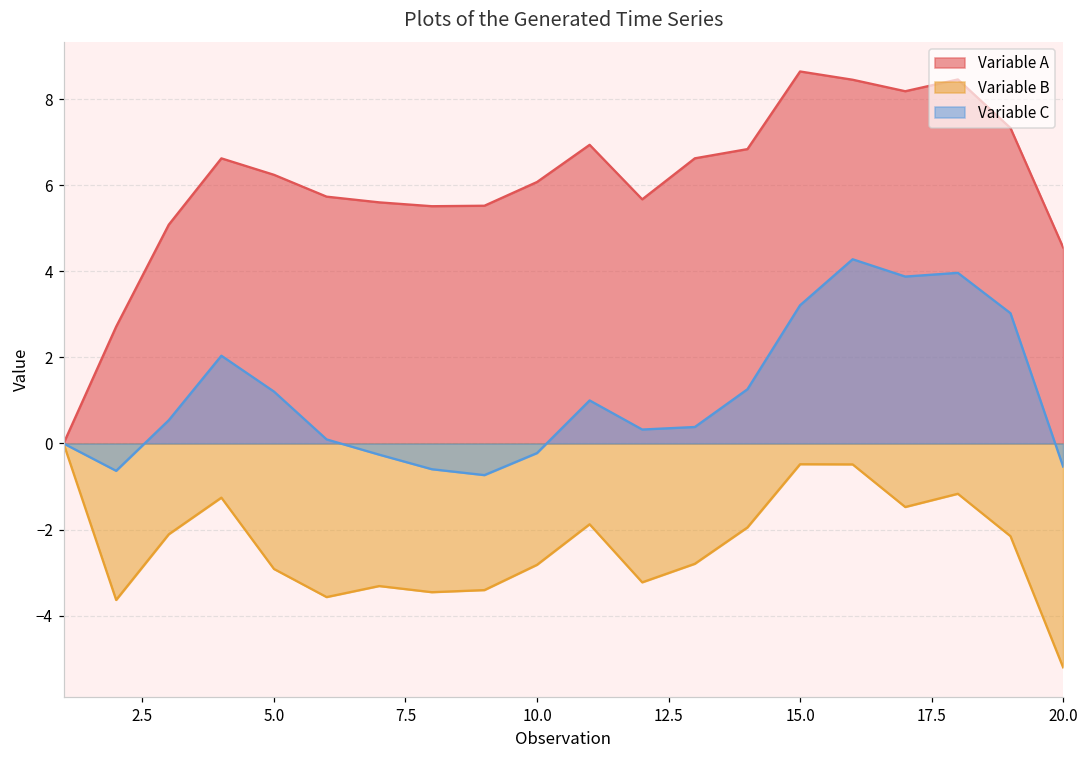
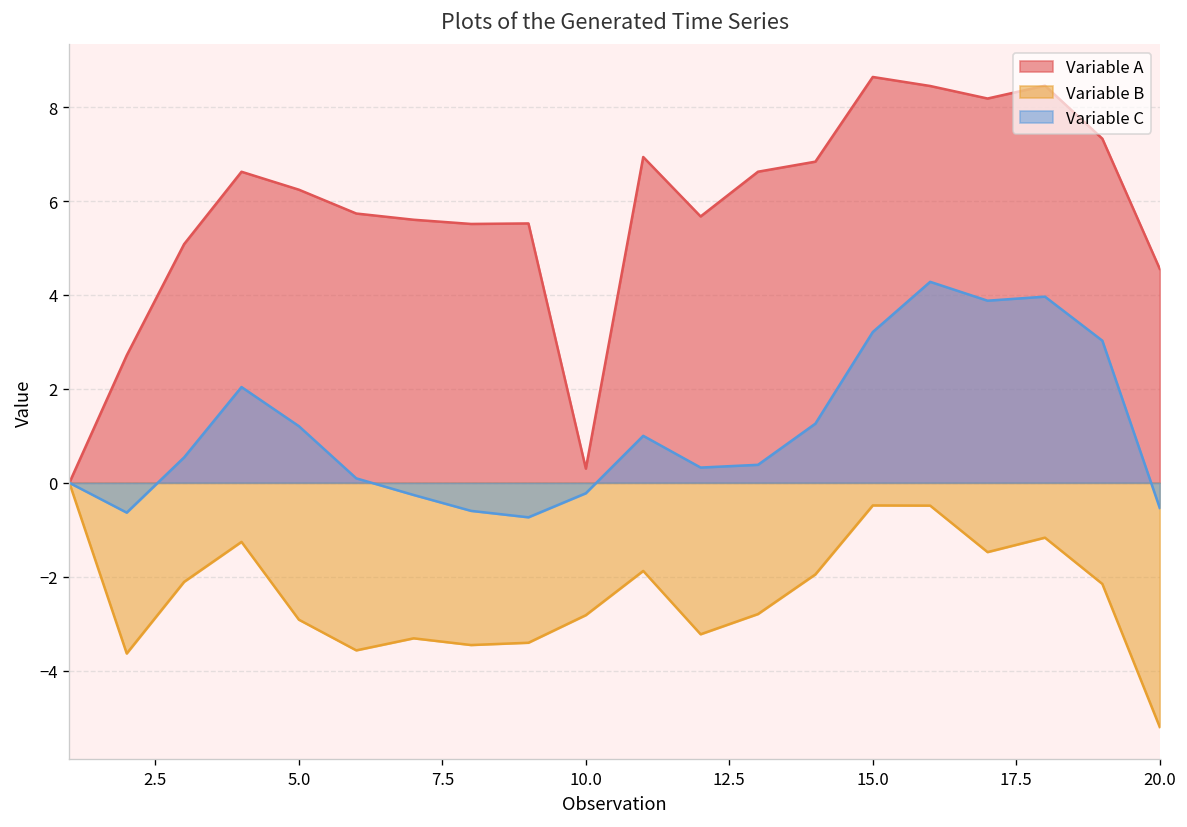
Variable A, 10.0: 6.1 -> 0.3
